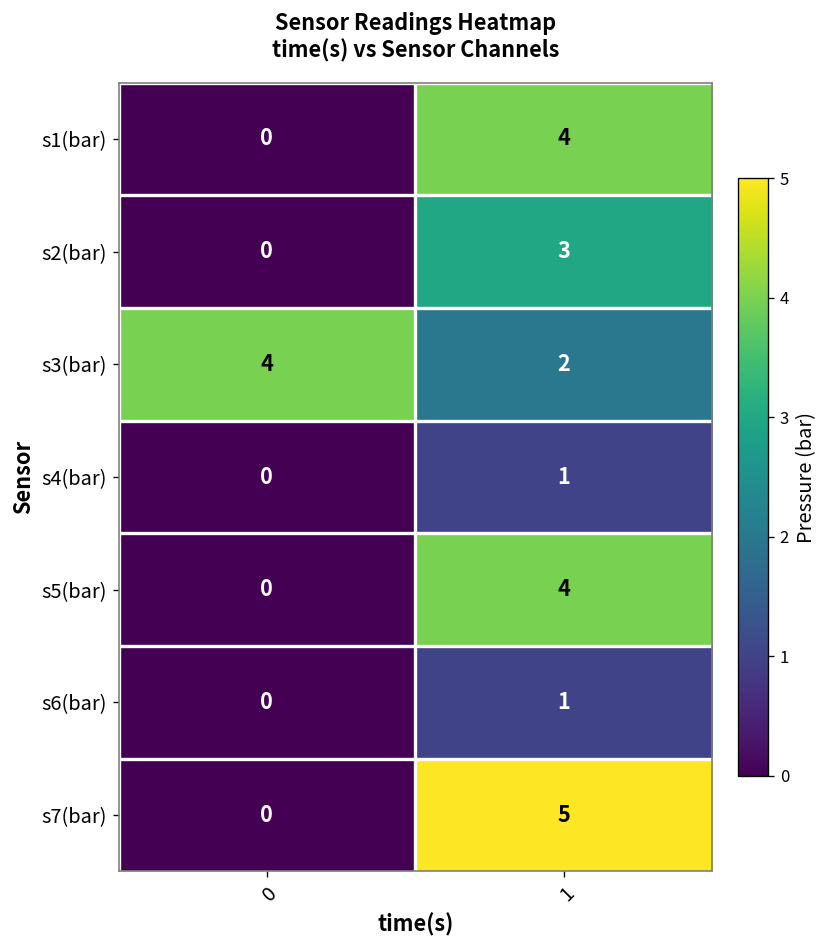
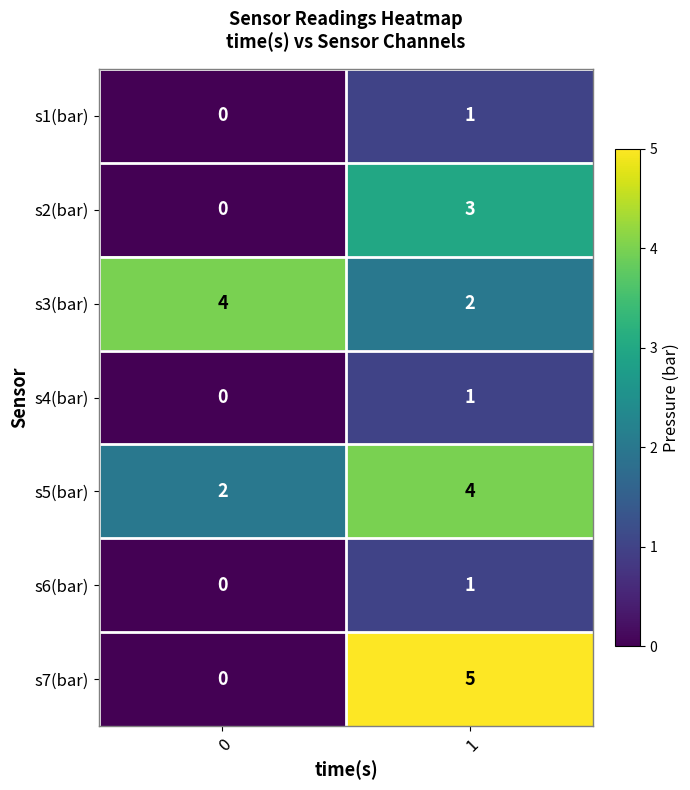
s1(bar), 1: 4 -> 1
s5(bar), 0: 0 -> 2
